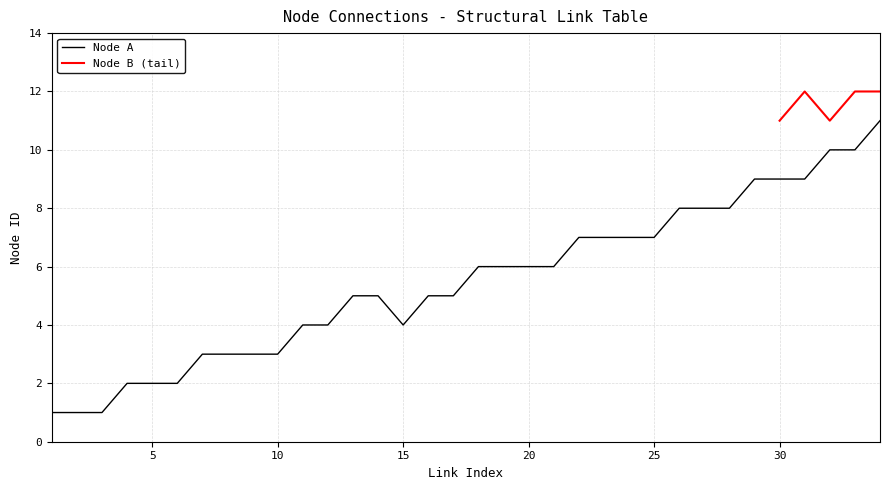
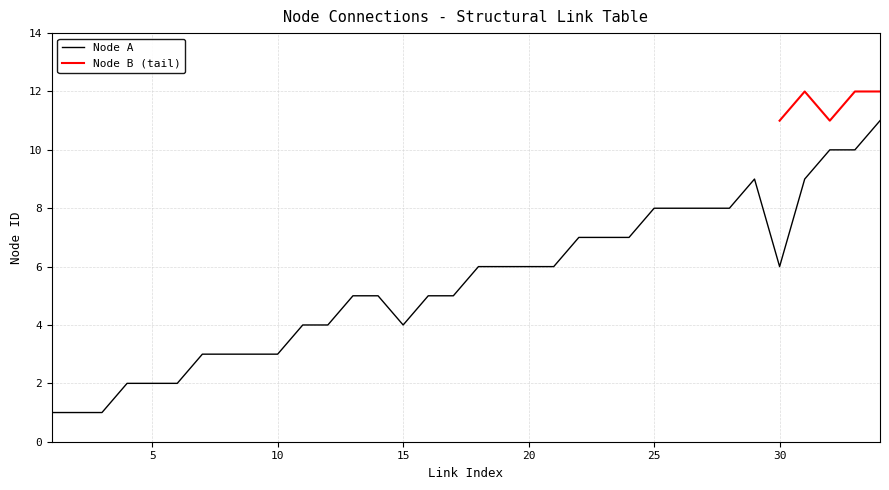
Node A, 25: 7 -> 8
Node A, 30: 9 -> 6
